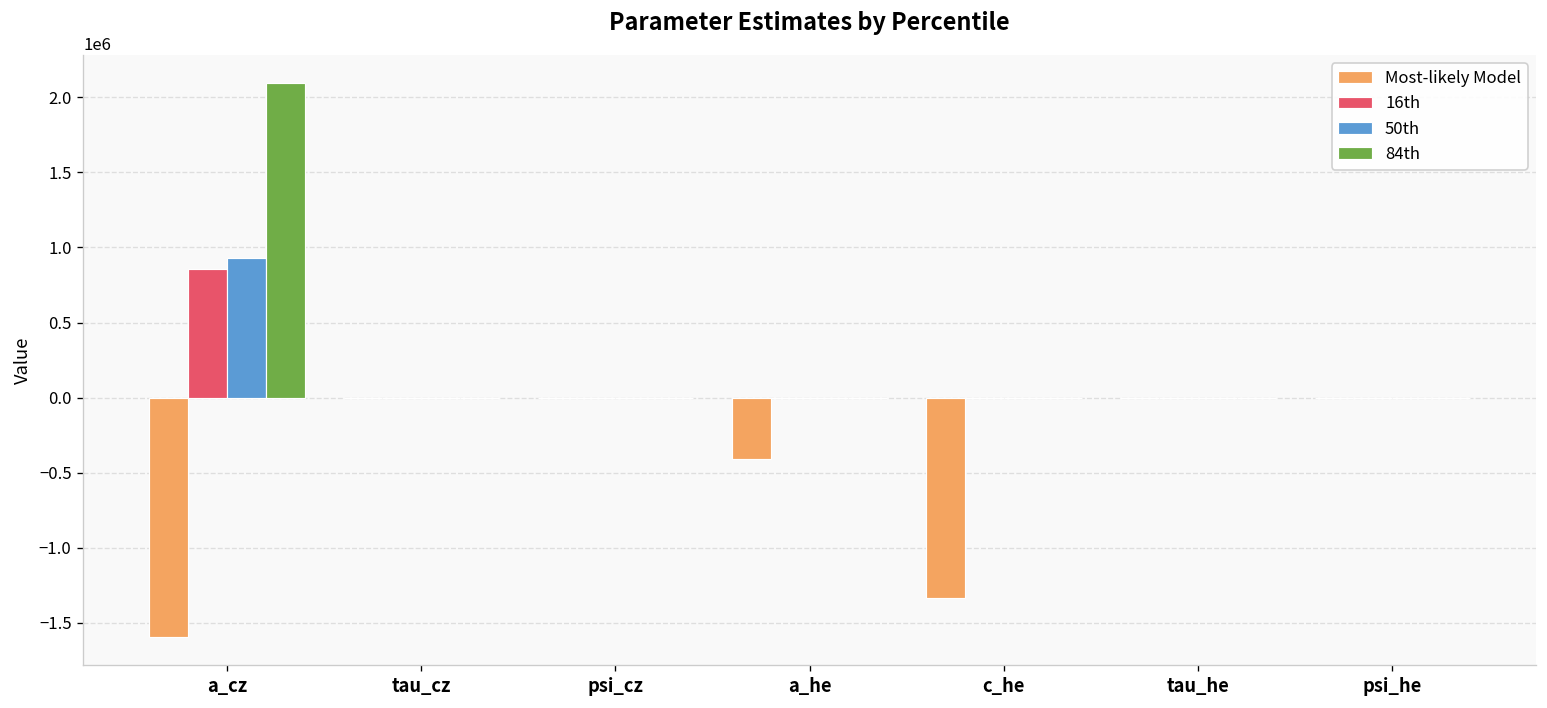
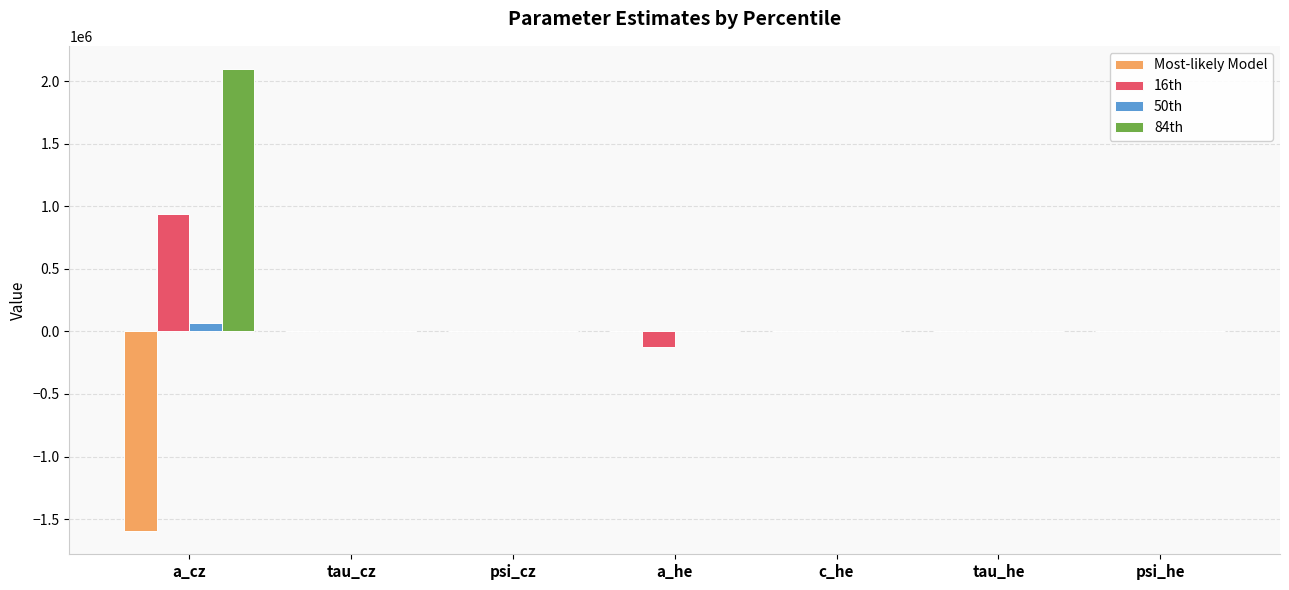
16th, a_cz: 850000 -> 930000
50th, a_cz: 930000 -> 60000
Most-likely Model, a_he: -410000 -> 0
16th, a_he: 0 -> -120000
Most-likely Model, c_he: -1330000 -> 0
